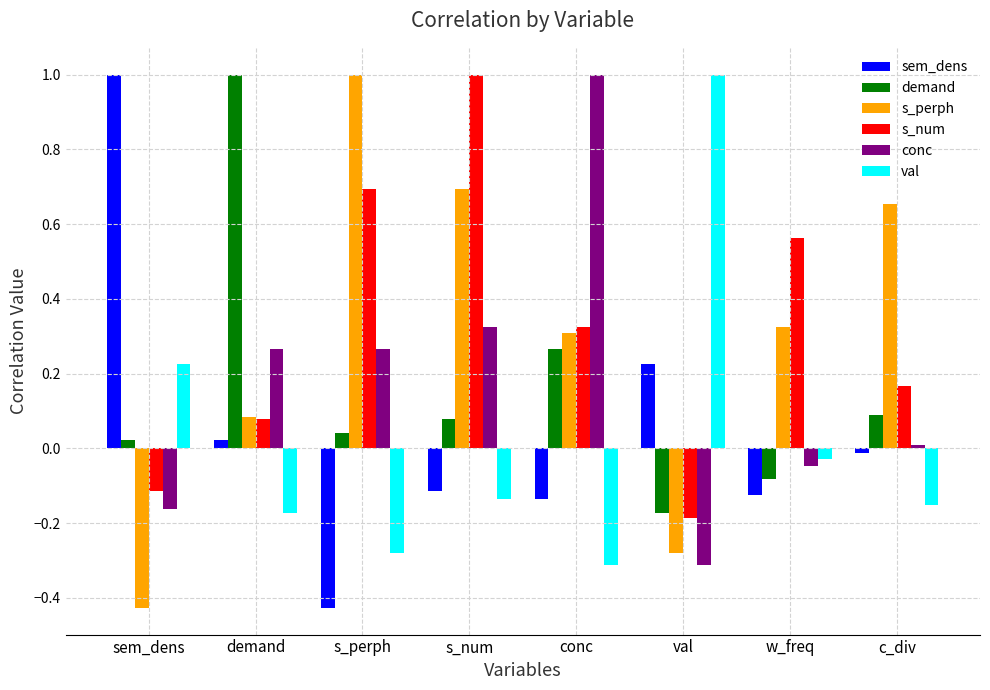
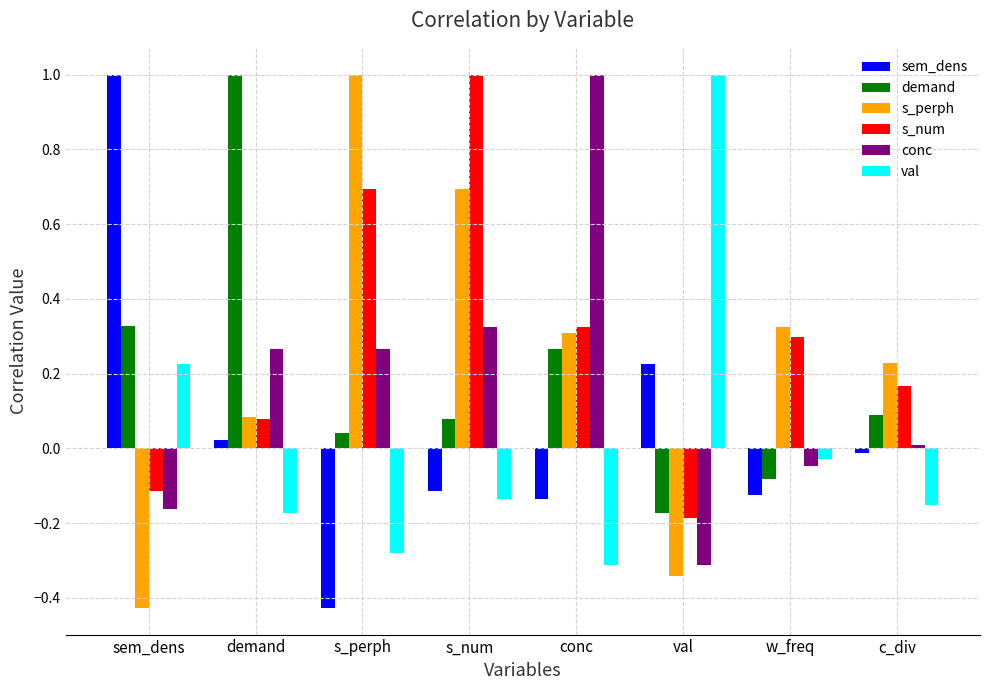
demand, sem_dens: 0.02 -> 0.33
s_perph, val: -0.28 -> -0.34
s_num, w_freq: 0.56 -> 0.30
s_perph, c_div: 0.65 -> 0.23
